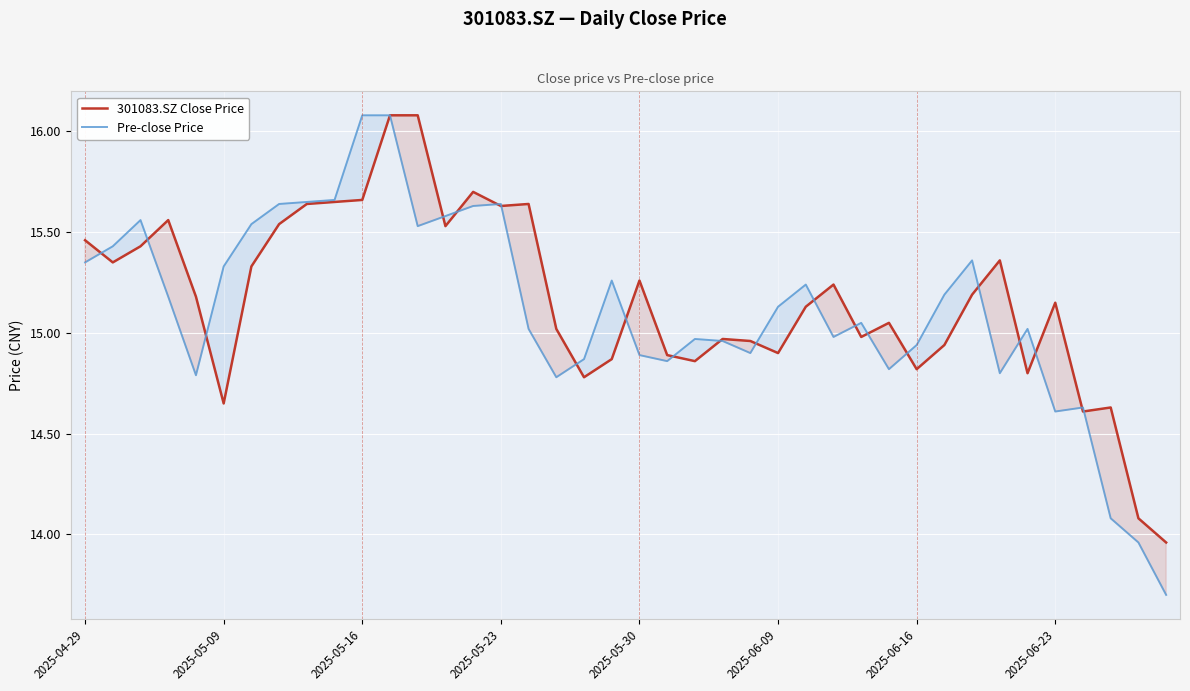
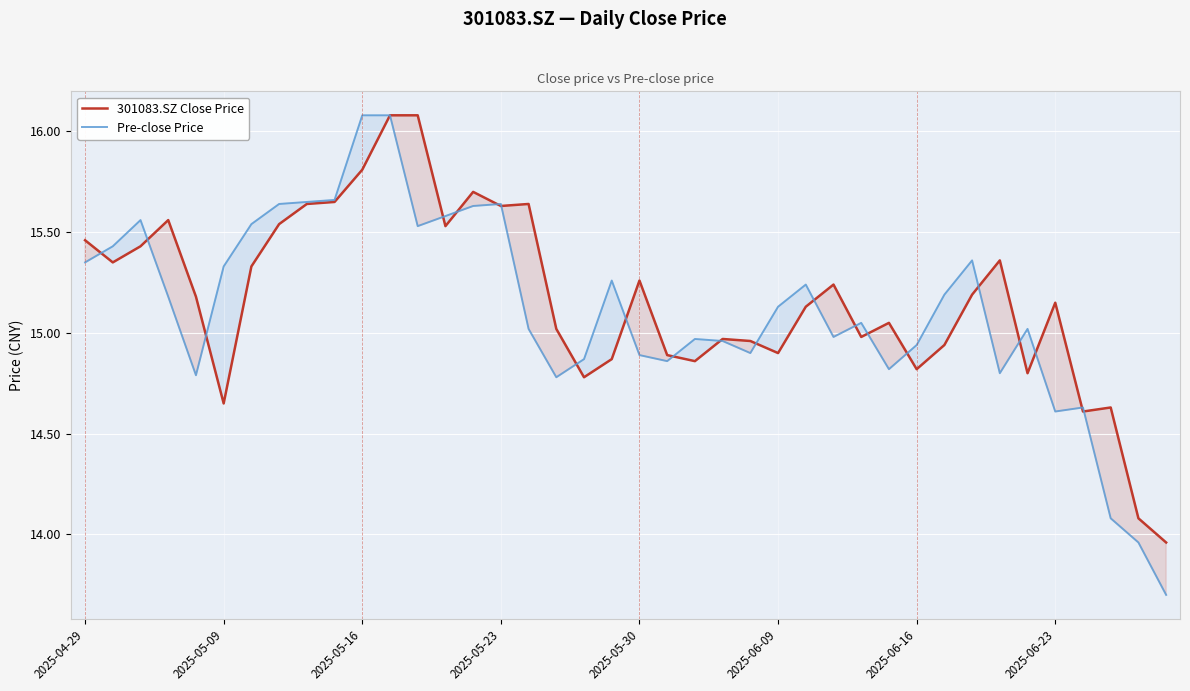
301083.SZ Close Price, 2025-05-16: 15.66 -> 15.81
